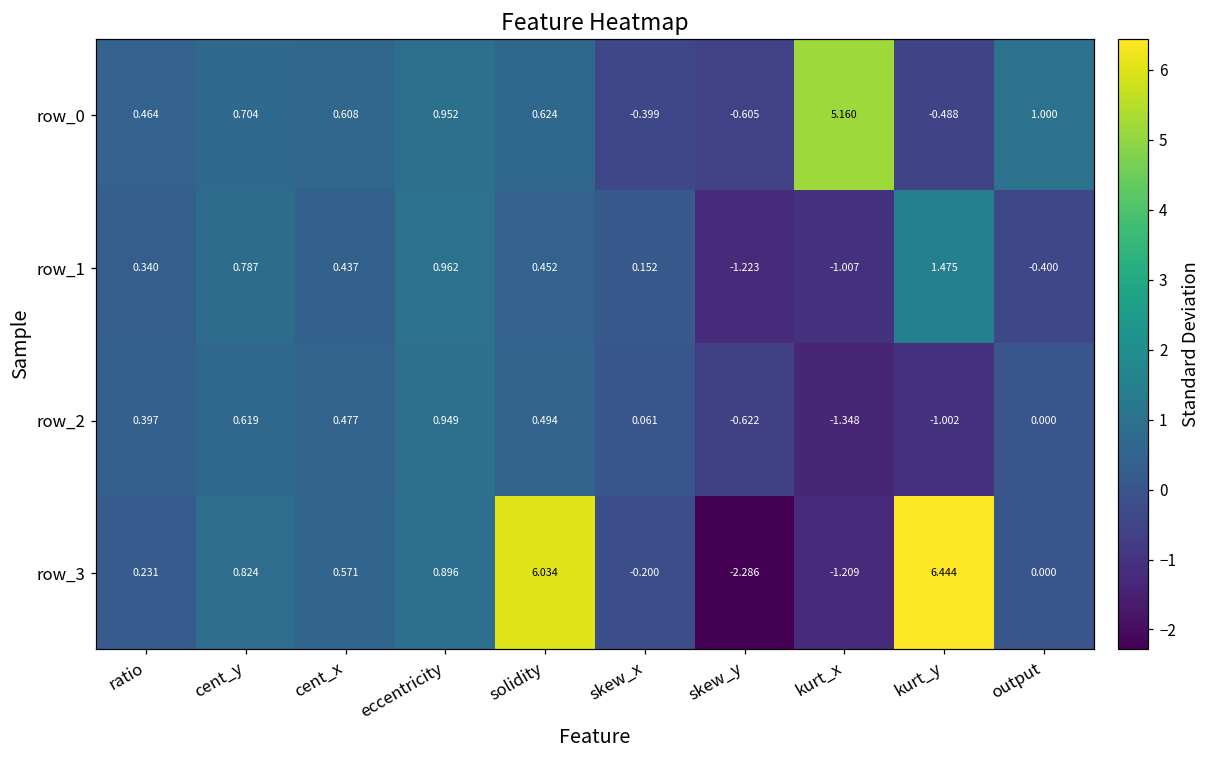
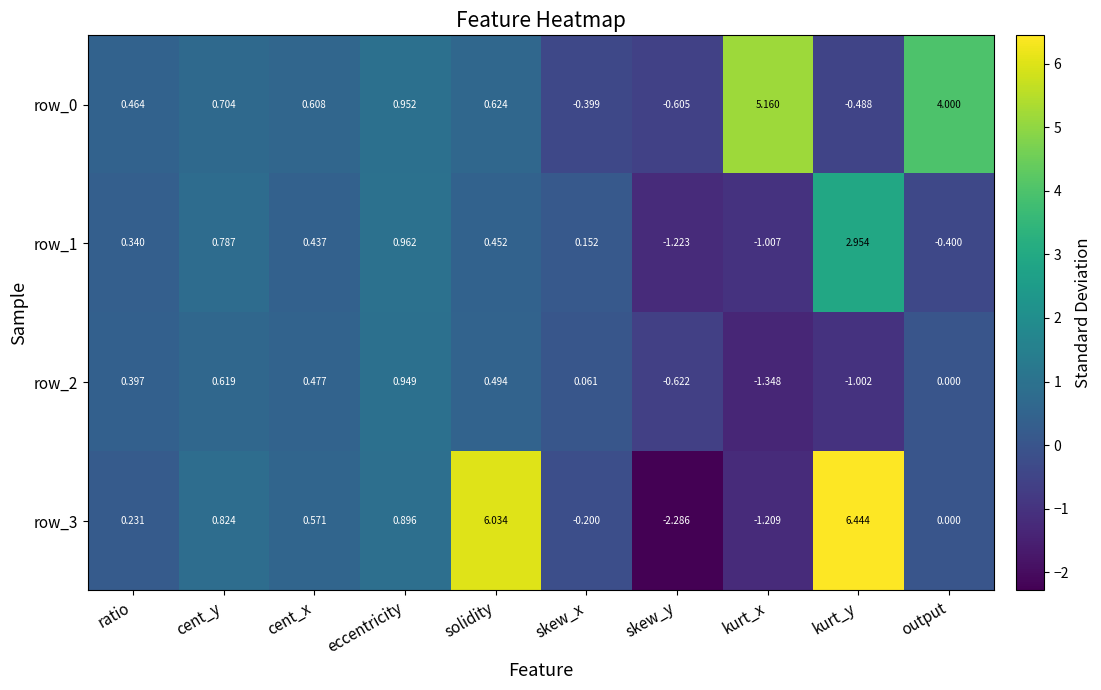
row_0, output: 1.000 -> 4.000
row_1, kurt_y: 1.475 -> 2.954
